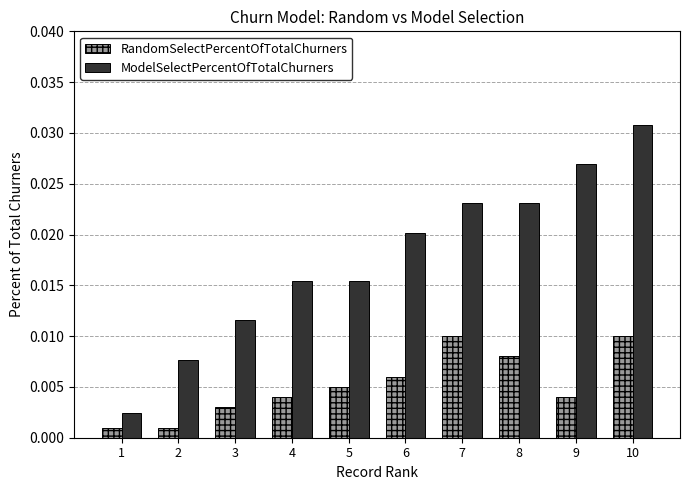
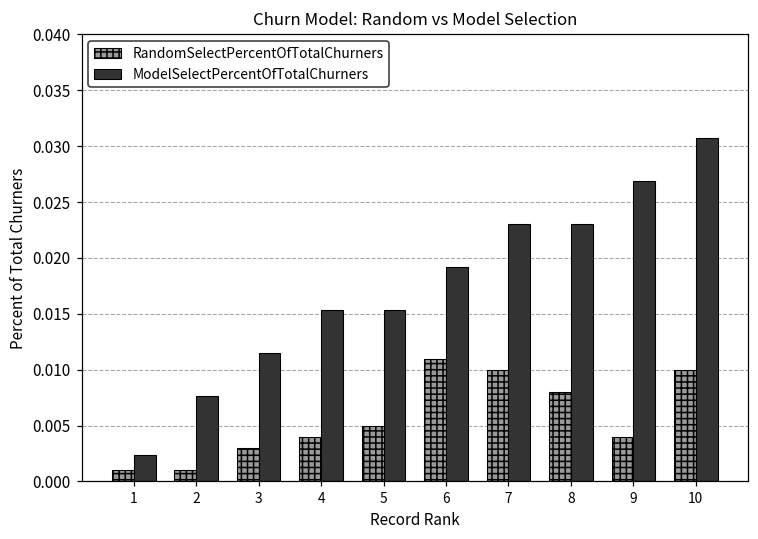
RandomSelectPercentOfTotalChurners, 6: 0.006 -> 0.011
ModelSelectPercentOfTotalChurners, 6: 0.0202 -> 0.0192
